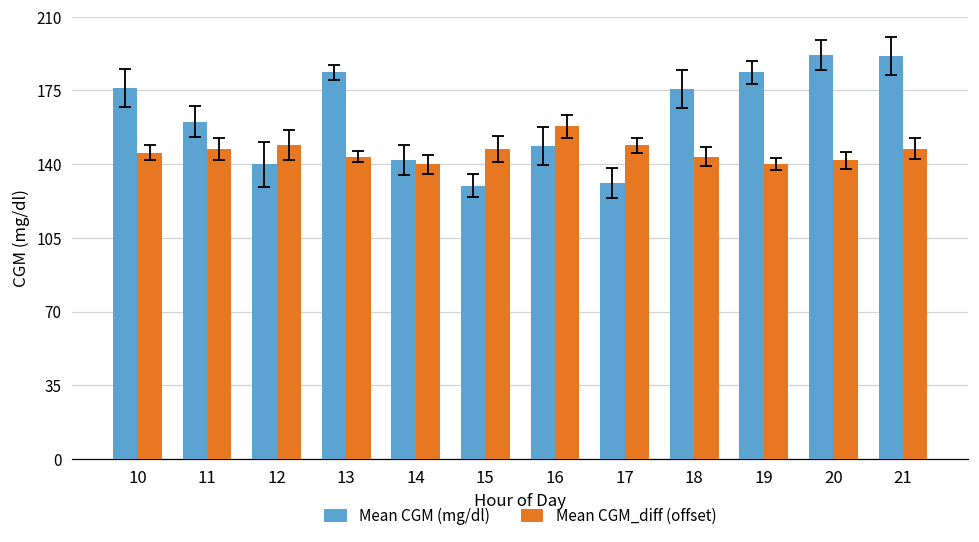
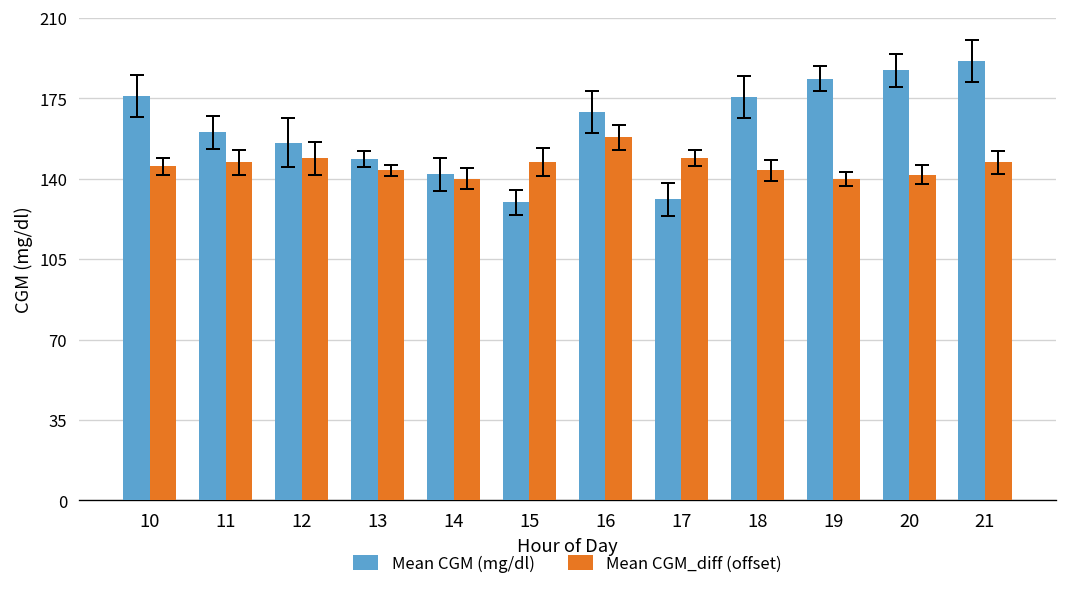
Mean CGM (mg/dl), 12: 140 -> 156
Mean CGM (mg/dl), 13: 184 -> 149
Mean CGM (mg/dl), 16: 149 -> 169
Mean CGM (mg/dl), 20: 192 -> 187
